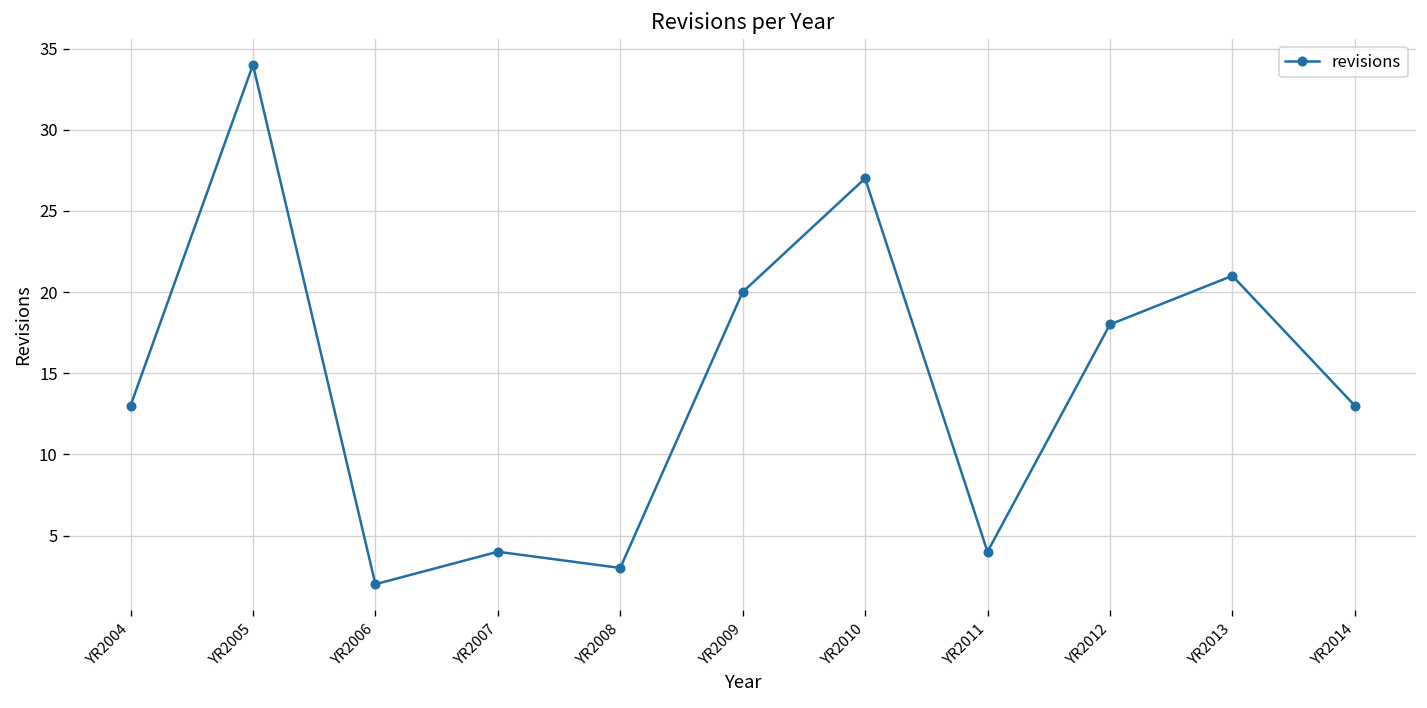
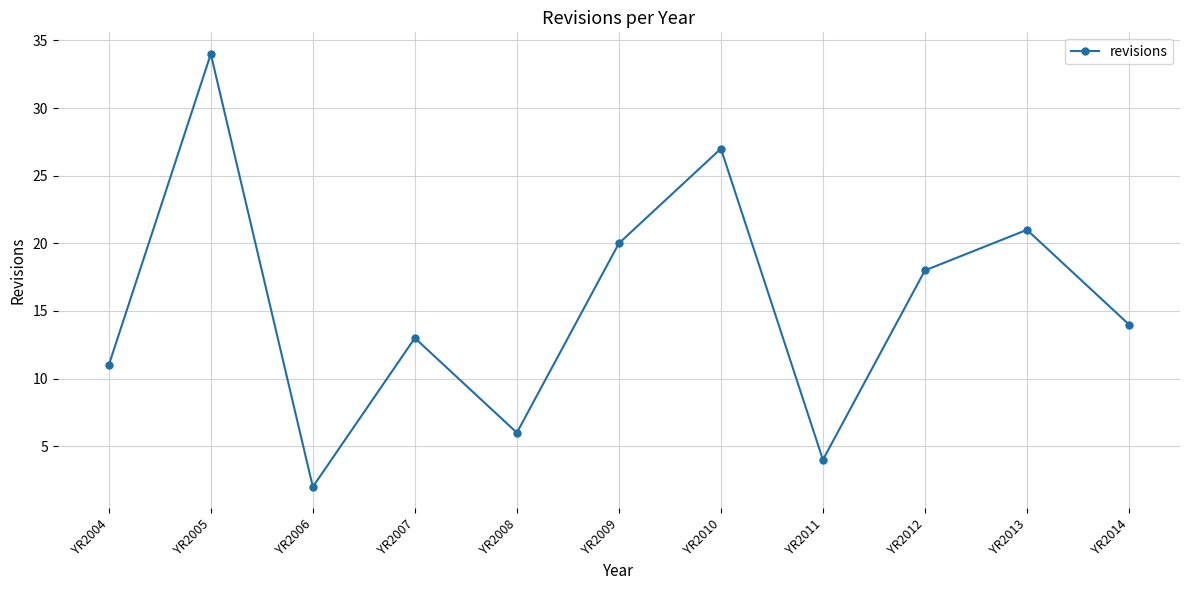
YR2004: 13 -> 11
YR2007: 4 -> 13
YR2008: 3 -> 6
YR2014: 13 -> 14
